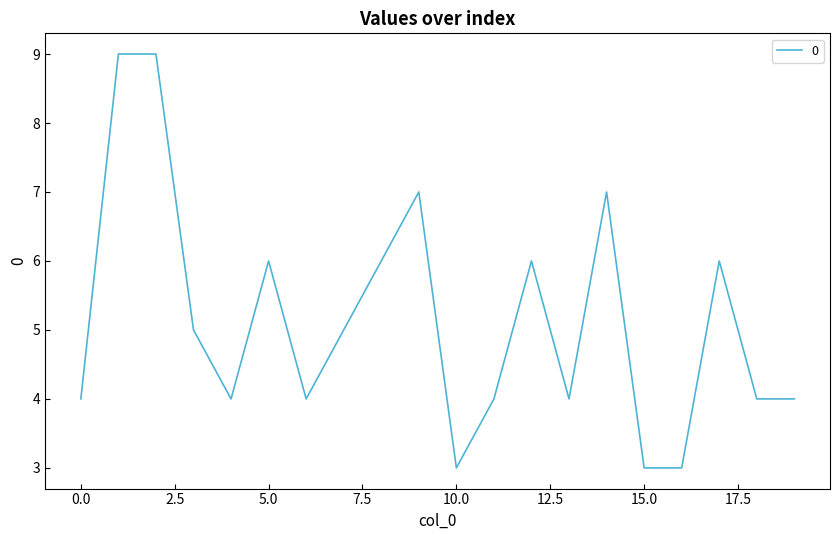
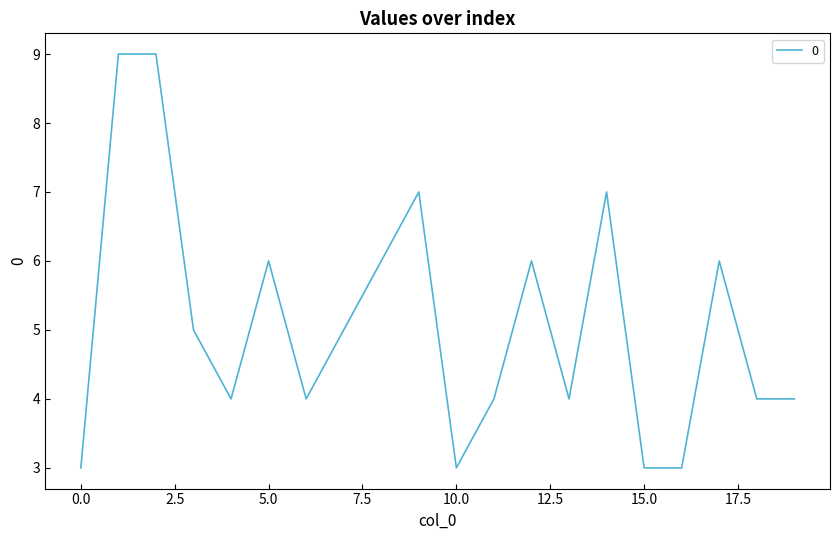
0.0: 4 -> 3
